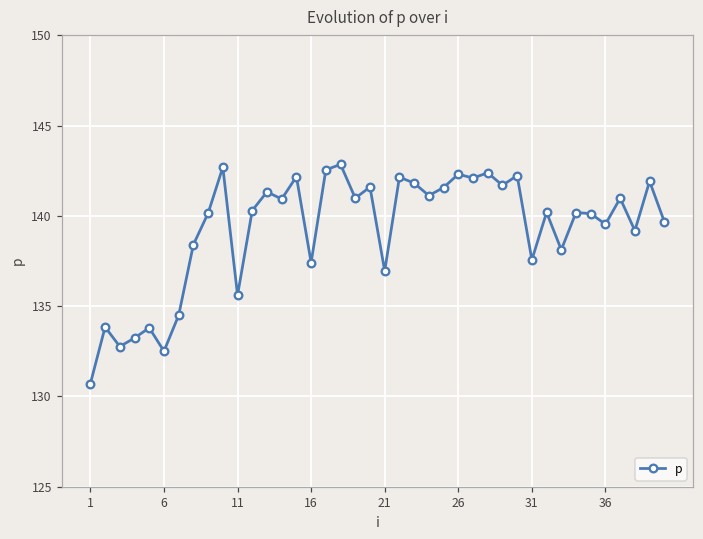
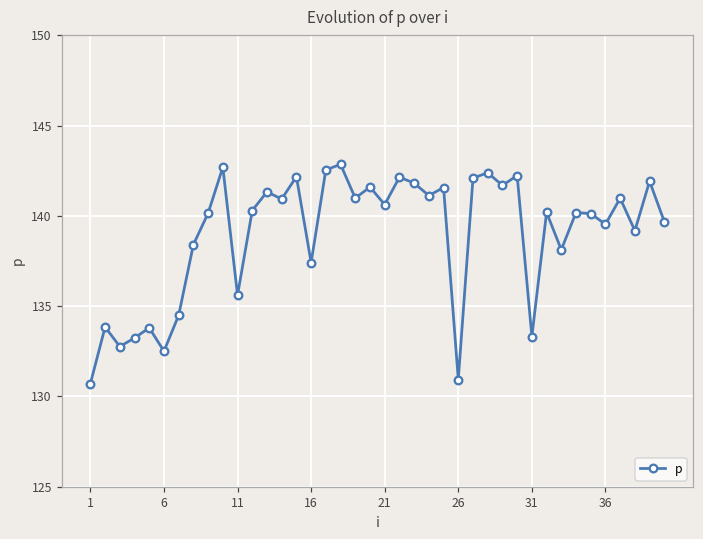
21: 136.9 -> 140.6
26: 142.3 -> 130.9
31: 137.6 -> 133.3
